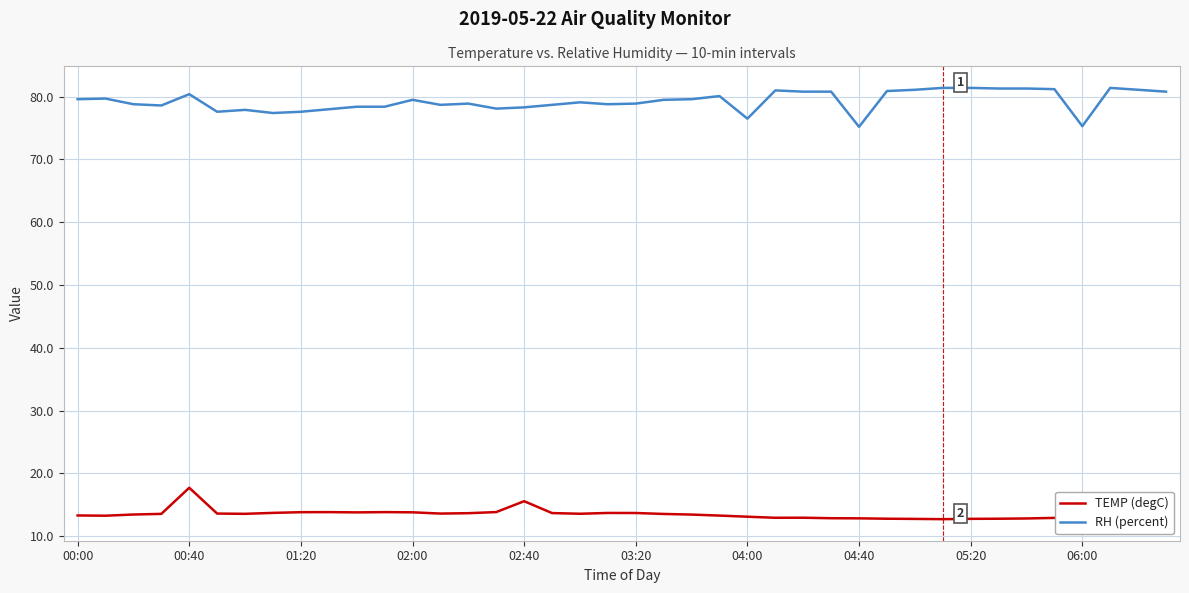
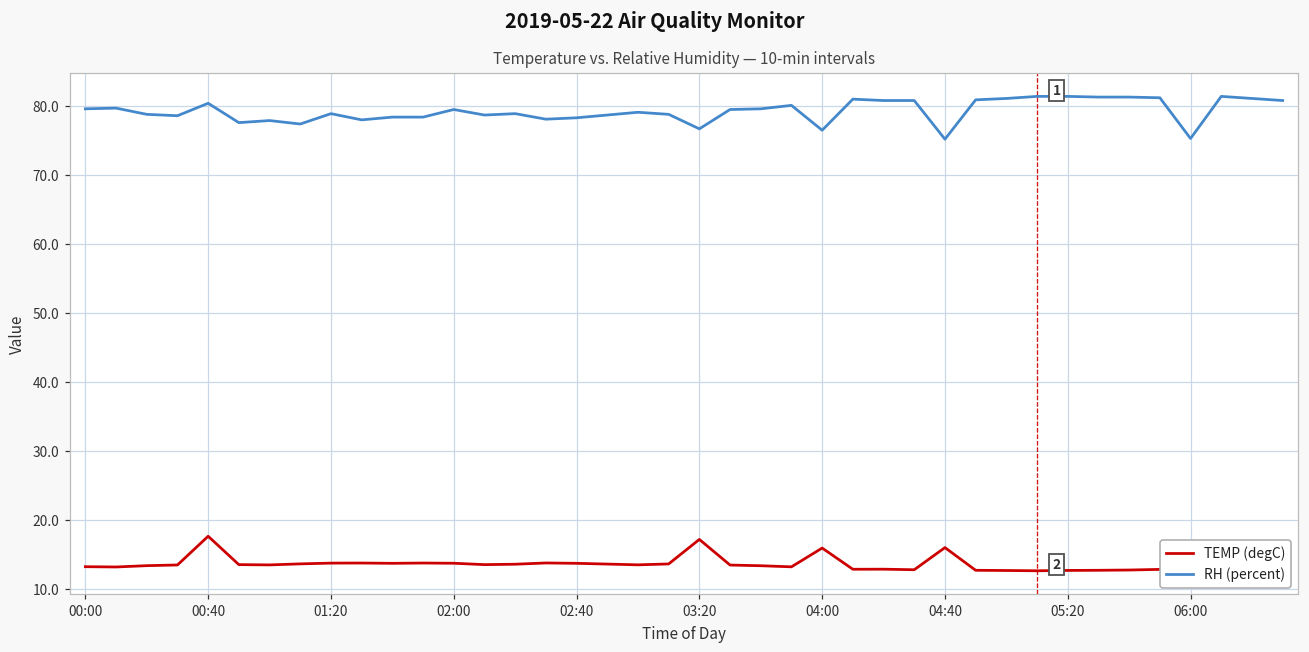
RH (percent), 01:20: 78 -> 79
TEMP (degC), 02:40: 16 -> 14
TEMP (degC), 03:20: 14 -> 17
RH (percent), 03:20: 79 -> 77
TEMP (degC), 04:00: 13 -> 16
TEMP (degC), 04:40: 13 -> 16
